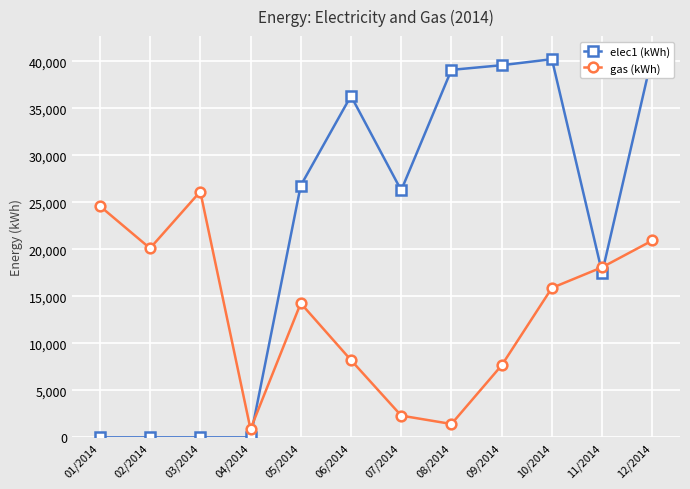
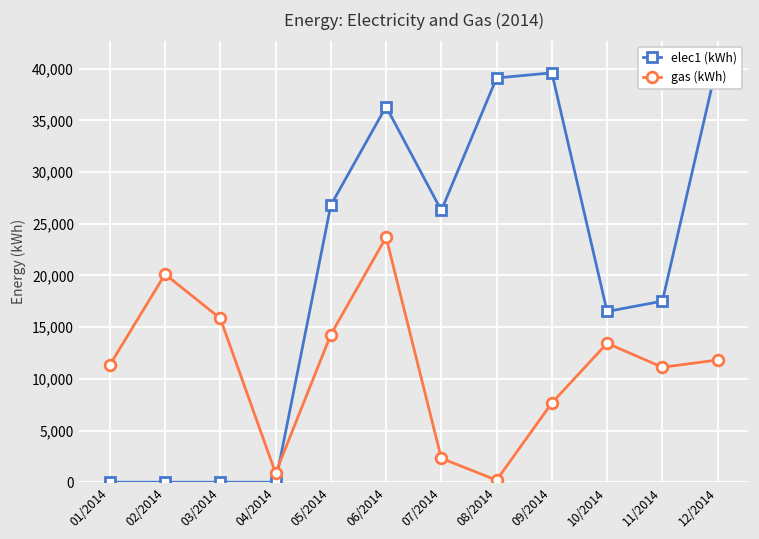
gas (kWh), 01/2014: 25,000 -> 11,000
gas (kWh), 03/2014: 26,000 -> 16,000
gas (kWh), 06/2014: 8,000 -> 24,000
gas (kWh), 08/2014: 1,000 -> 0
elec1 (kWh), 10/2014: 40,000 -> 17,000
gas (kWh), 10/2014: 16,000 -> 13,000
gas (kWh), 11/2014: 18,000 -> 11,000
gas (kWh), 12/2014: 21,000 -> 12,000
